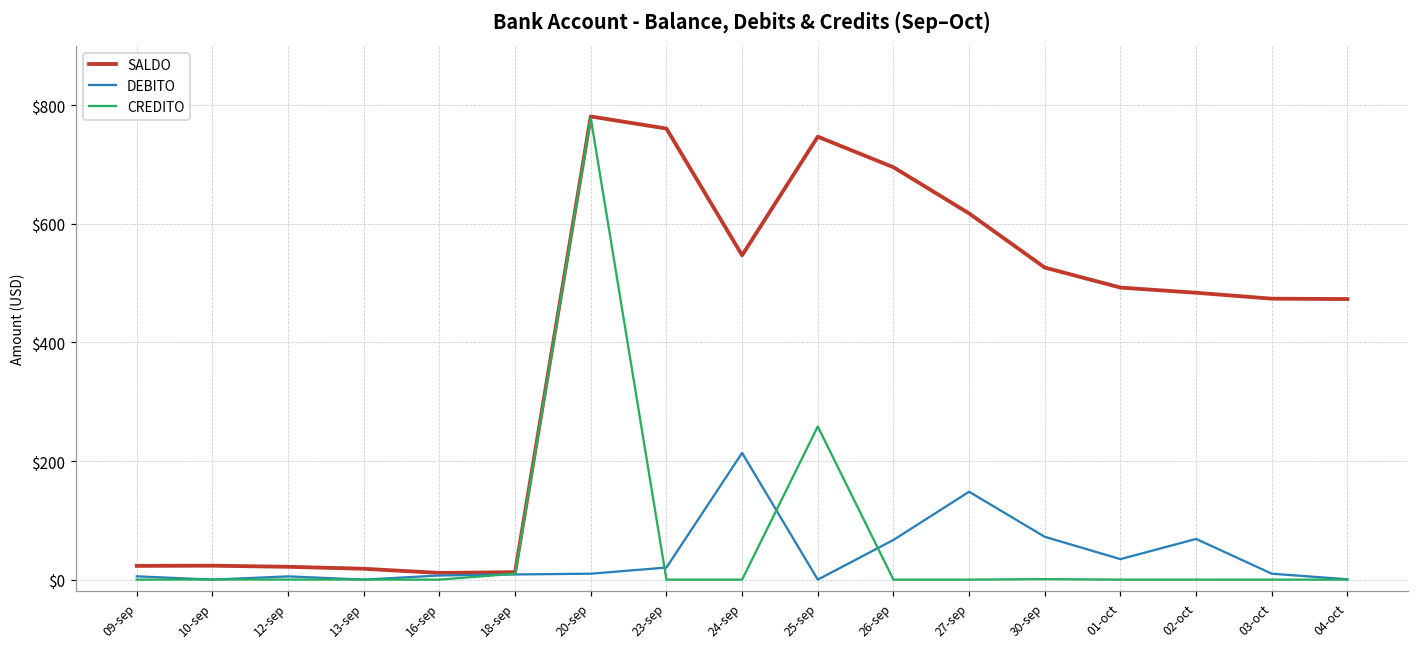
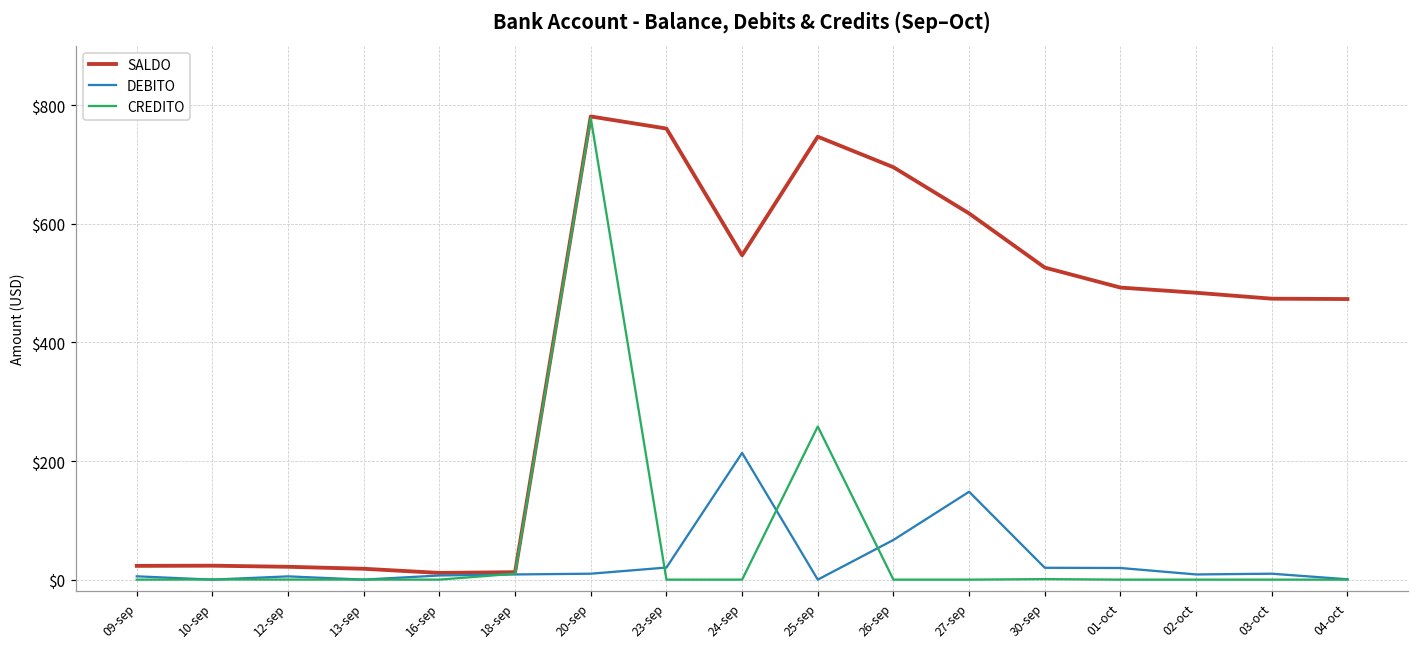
DEBITO, 30-sep: $70 -> $20
DEBITO, 01-oct: $30 -> $20
DEBITO, 02-oct: $70 -> $10
